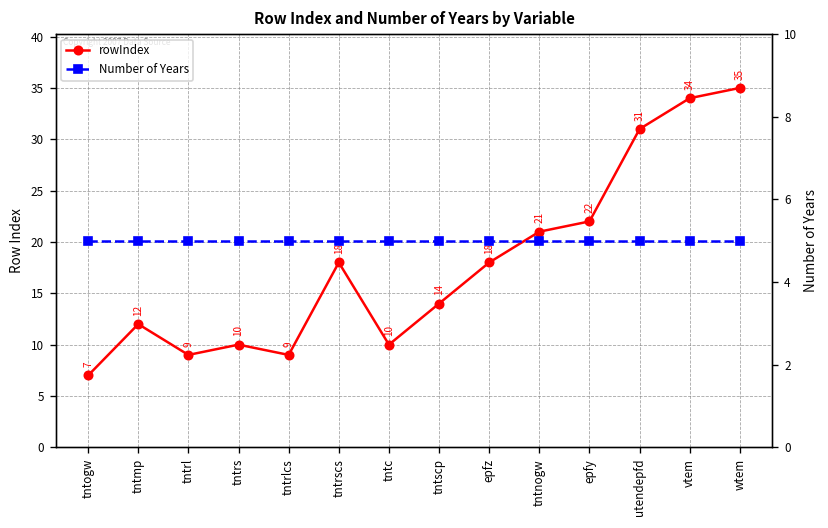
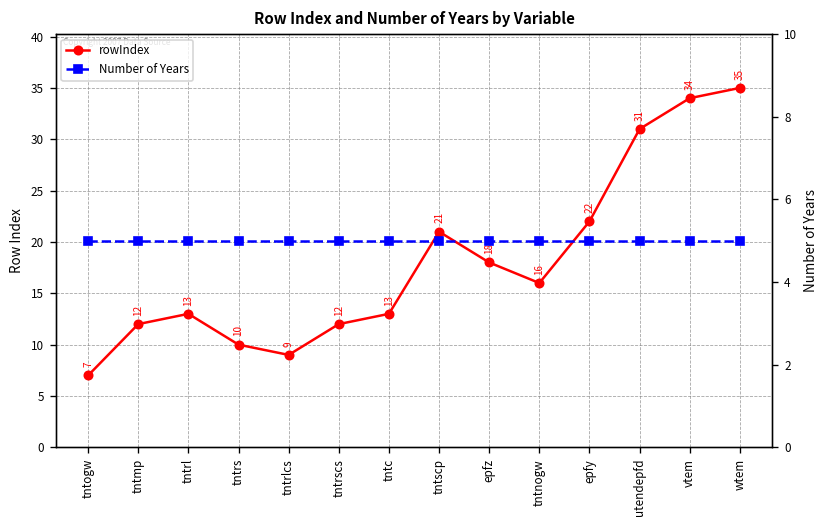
rowIndex, tntrl: 9 -> 13
rowIndex, tntrscs: 18 -> 12
rowIndex, tntc: 10 -> 13
rowIndex, tntscp: 14 -> 21
rowIndex, tntnogw: 21 -> 16
